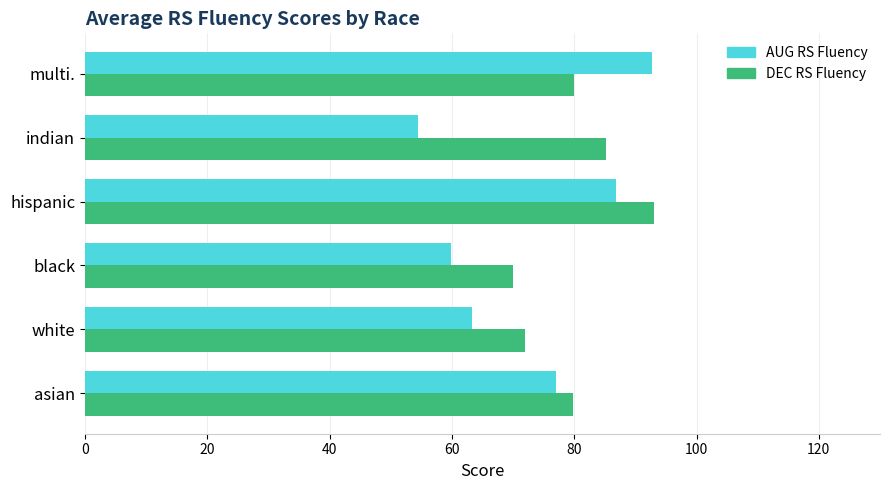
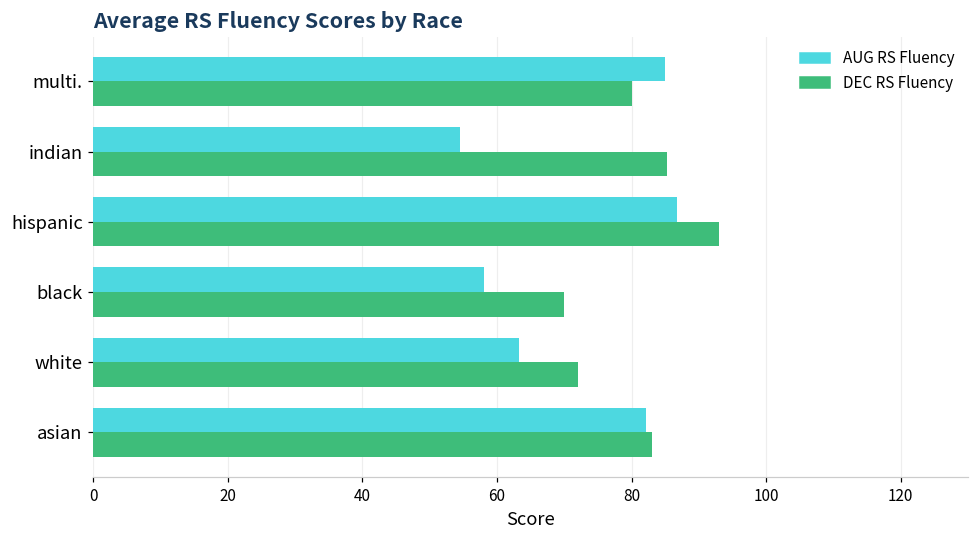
AUG RS Fluency, multi.: 93 -> 85
AUG RS Fluency, black: 60 -> 58
AUG RS Fluency, asian: 77 -> 82
DEC RS Fluency, asian: 80 -> 83
